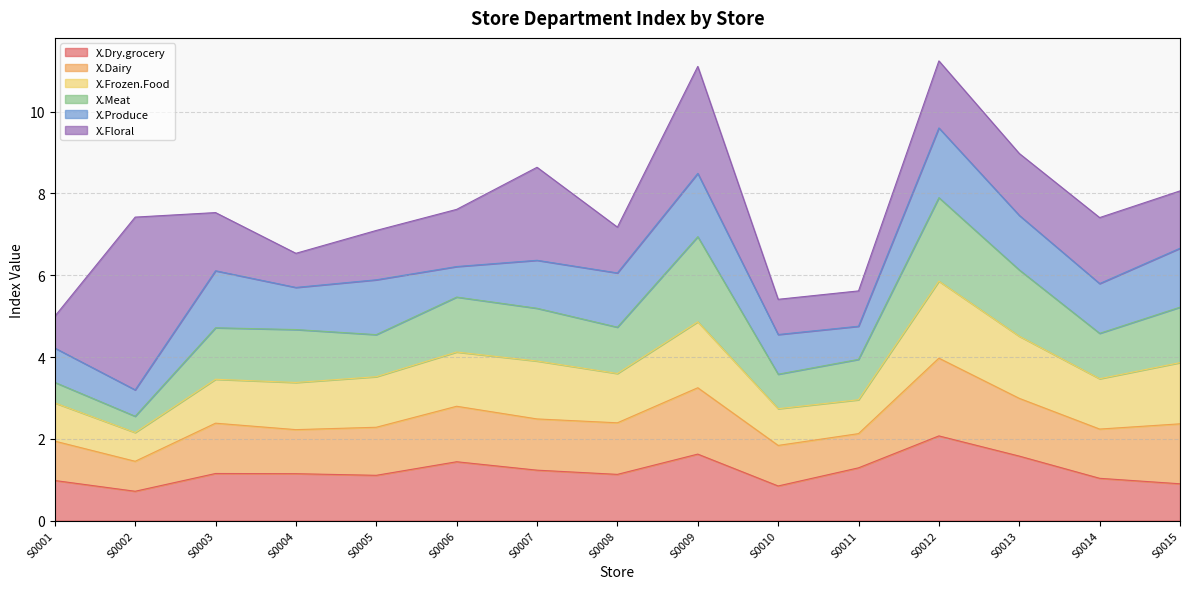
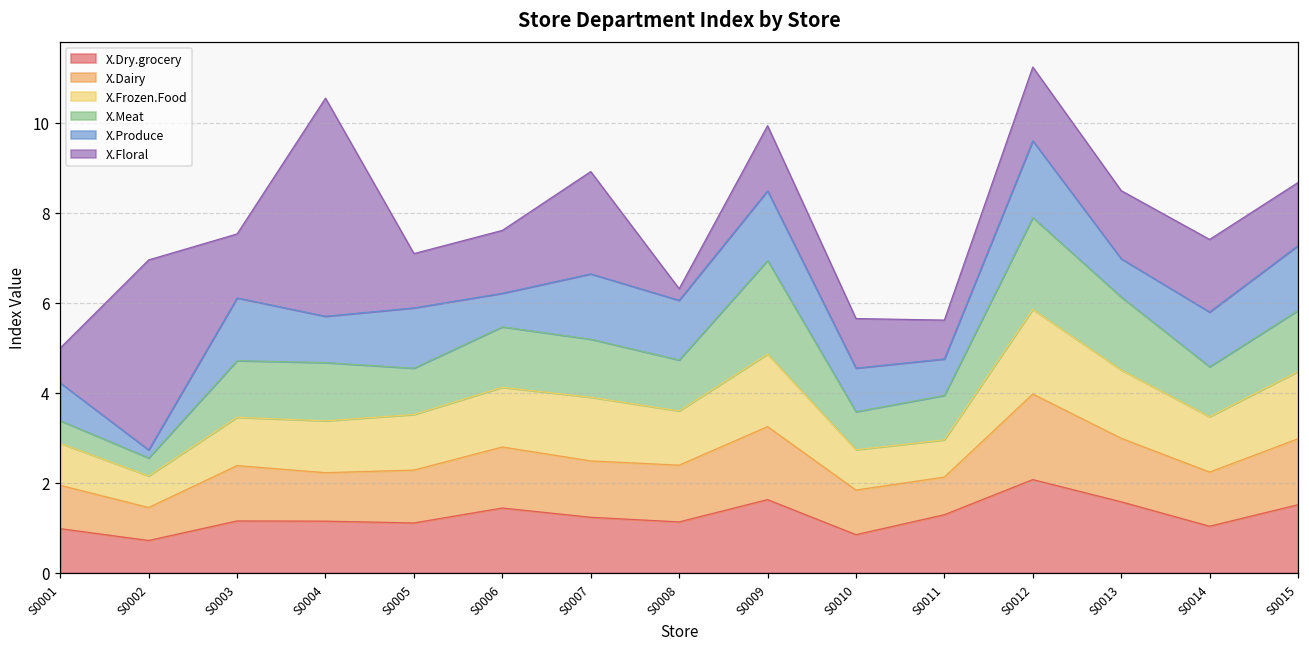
X.Produce, S0002: 0.6 -> 0.2
X.Floral, S0004: 0.8 -> 4.8
X.Produce, S0007: 1.2 -> 1.5
X.Floral, S0008: 1.1 -> 0.3
X.Floral, S0009: 2.6 -> 1.4
X.Floral, S0010: 0.9 -> 1.1
X.Produce, S0013: 1.3 -> 0.9
X.Dry.grocery, S0015: 0.9 -> 1.5
